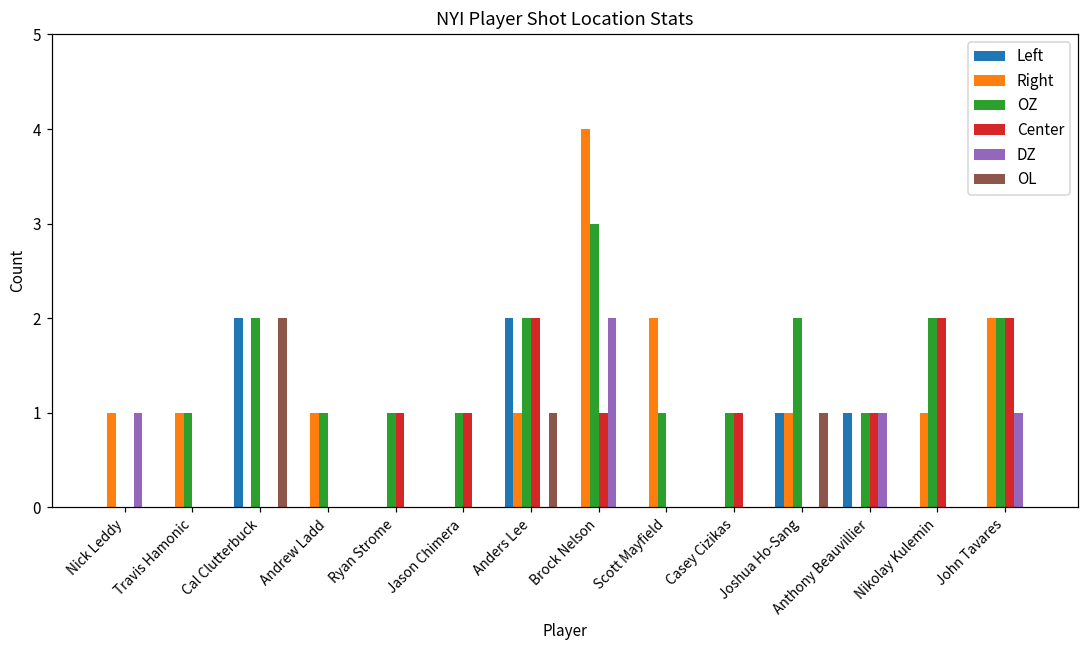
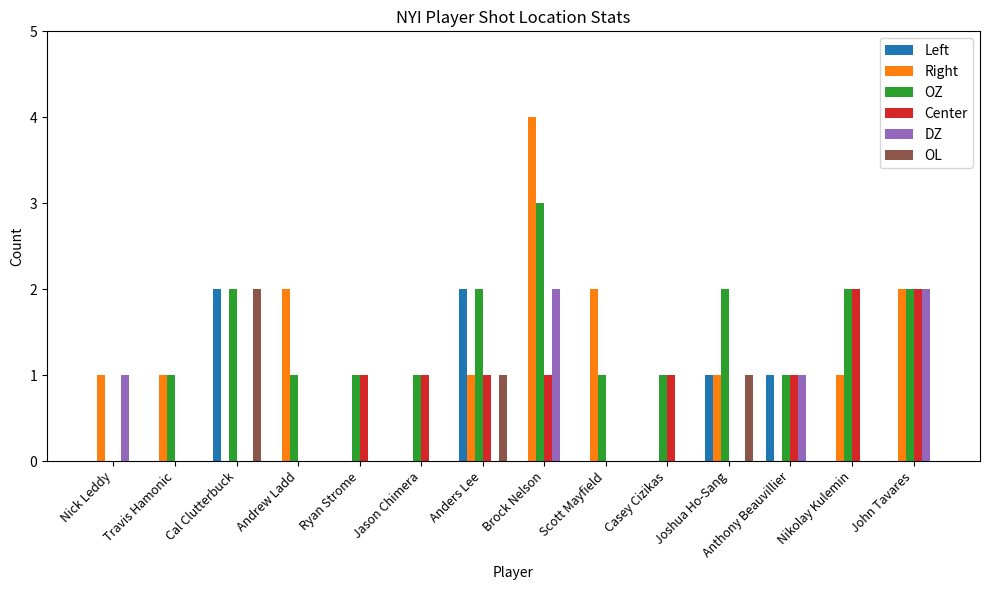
Right, Andrew Ladd: 1 -> 2
Center, Anders Lee: 2 -> 1
DZ, John Tavares: 1 -> 2
